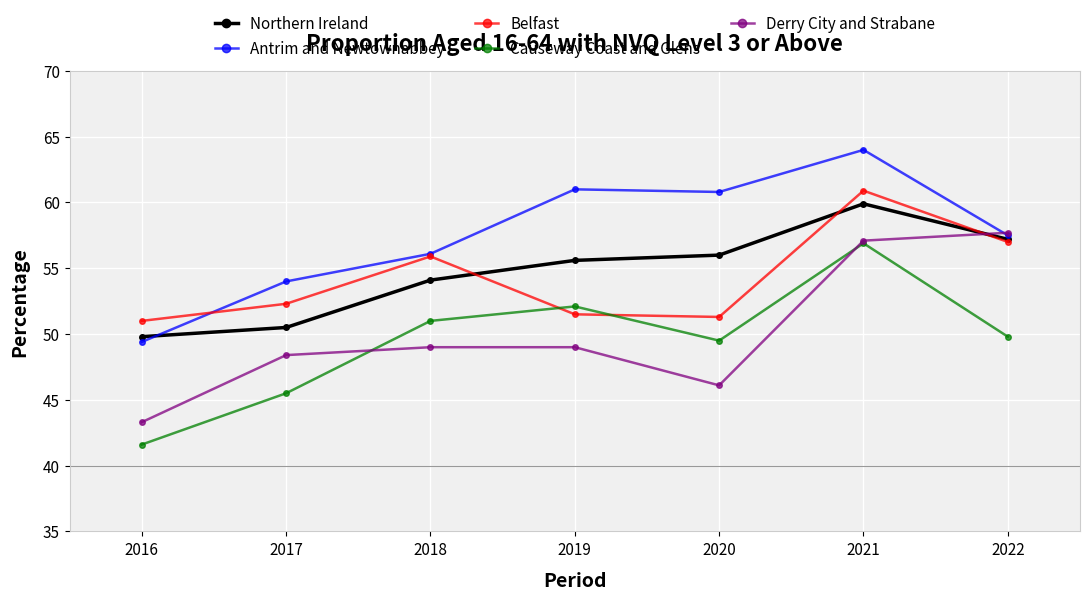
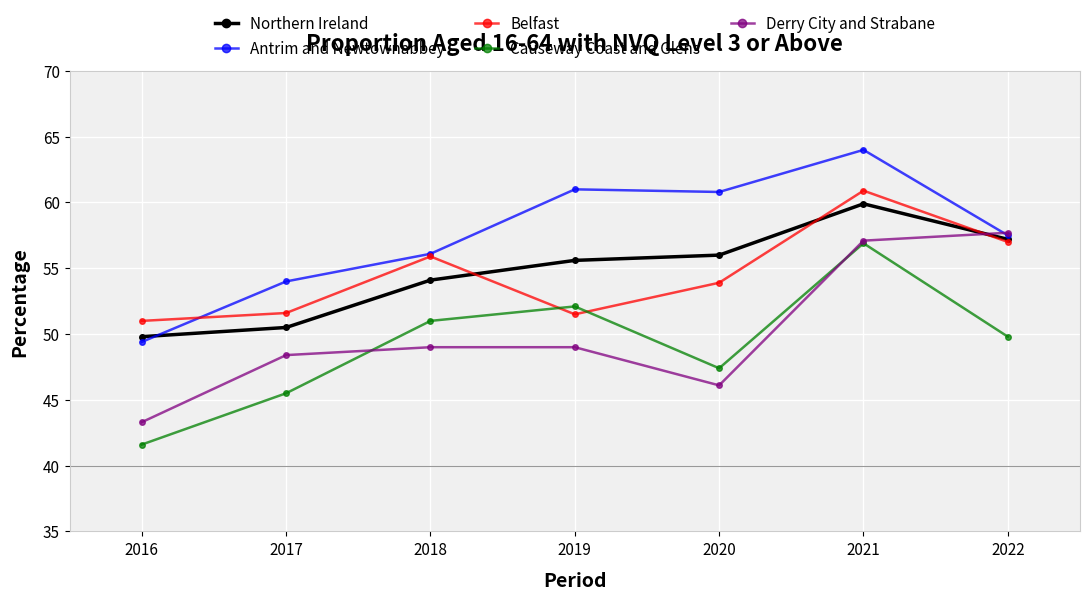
Belfast, 2017: 52.3 -> 51.6
Belfast, 2020: 51.3 -> 53.9
Causeway Coast and Glens, 2020: 49.5 -> 47.4
